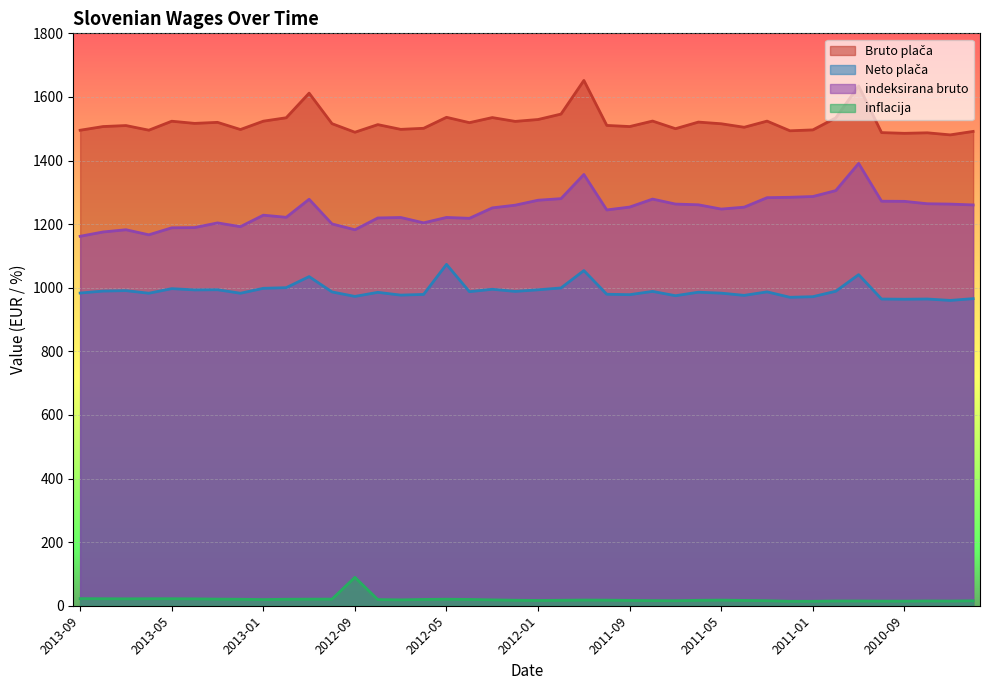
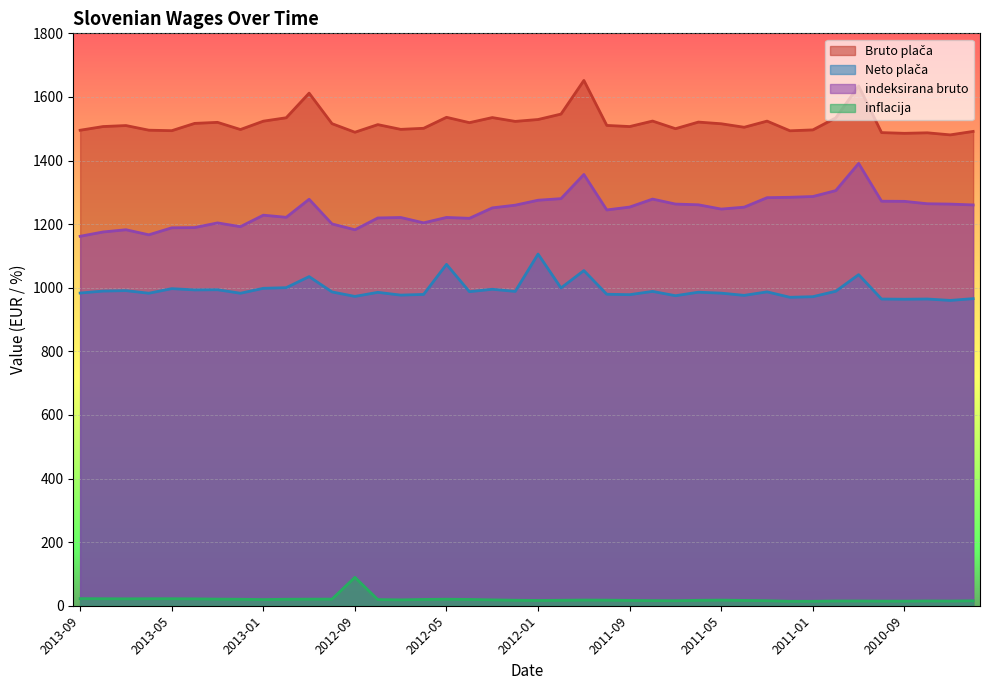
Bruto plača, 2013-05: 1520 -> 1490
Neto plača, 2012-01: 990 -> 1110
